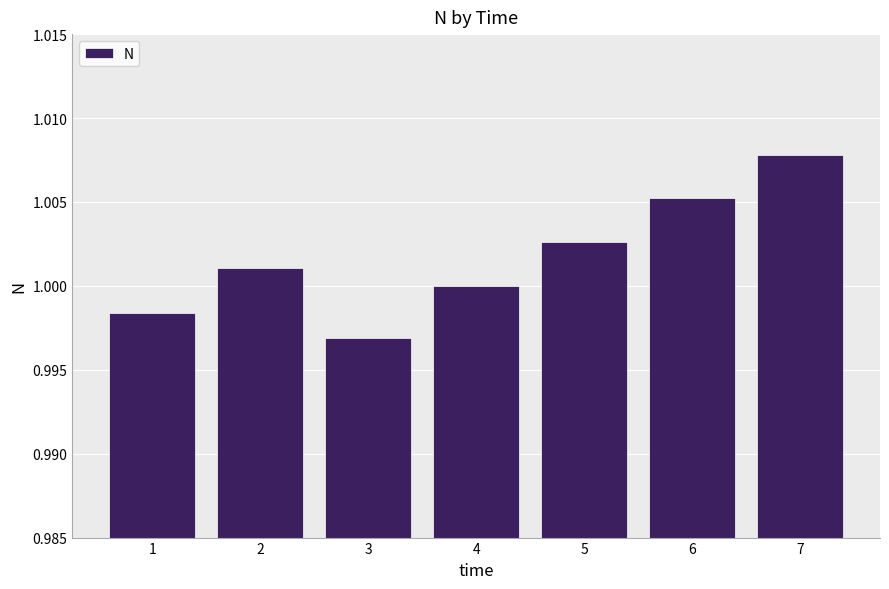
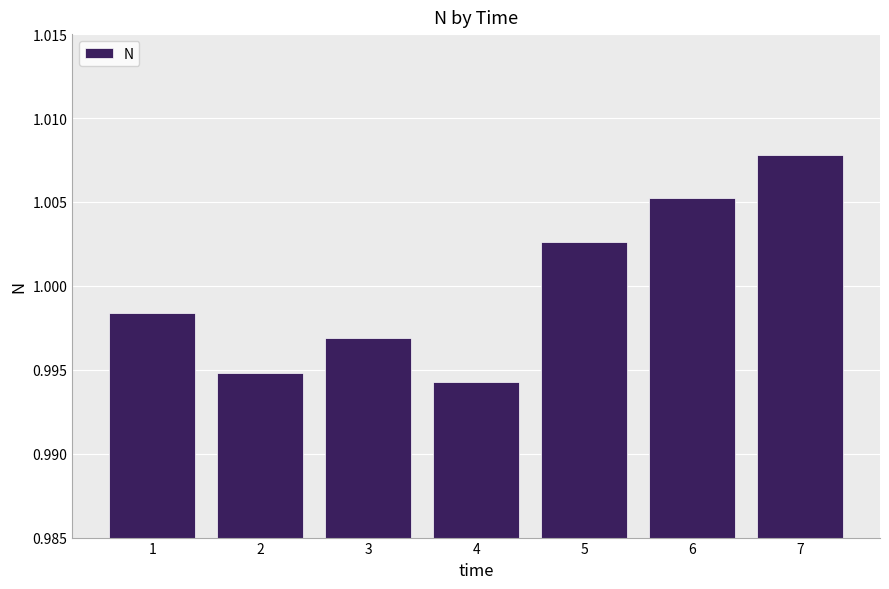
2: 1.0011 -> 0.9948
4: 1.0000 -> 0.9943
